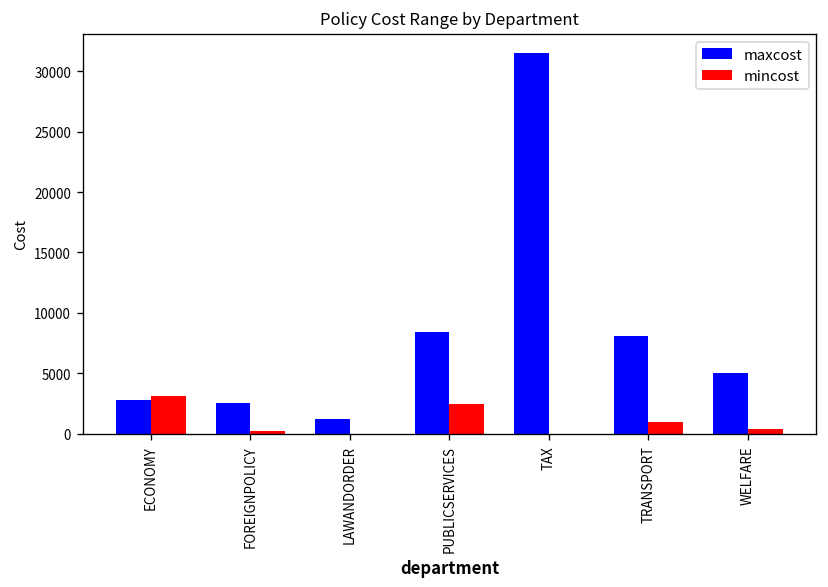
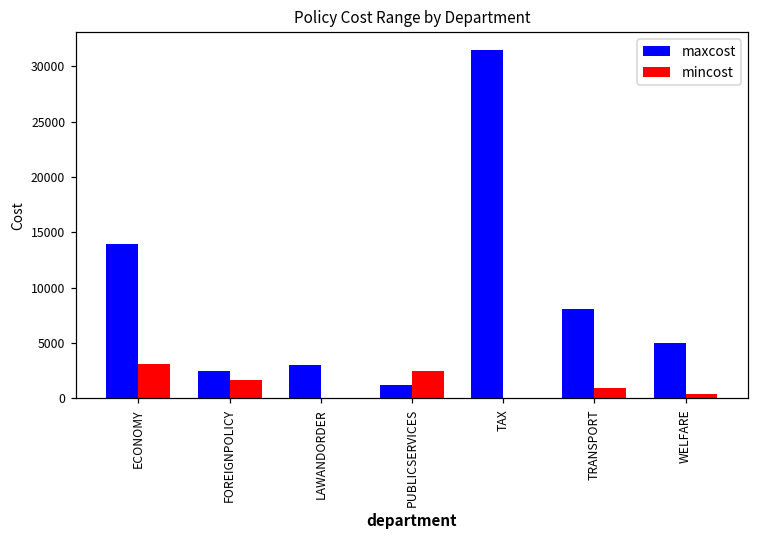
maxcost, ECONOMY: 2800 -> 14000
mincost, FOREIGNPOLICY: 200 -> 1700
maxcost, LAWANDORDER: 1200 -> 3000
maxcost, PUBLICSERVICES: 8400 -> 1200
